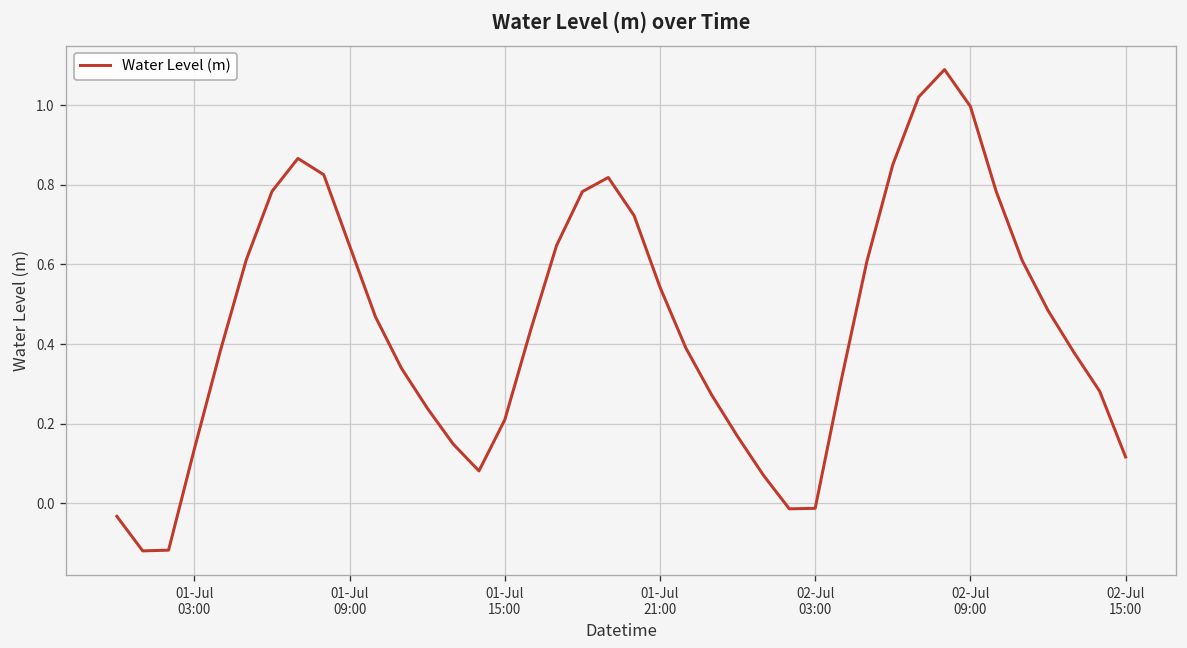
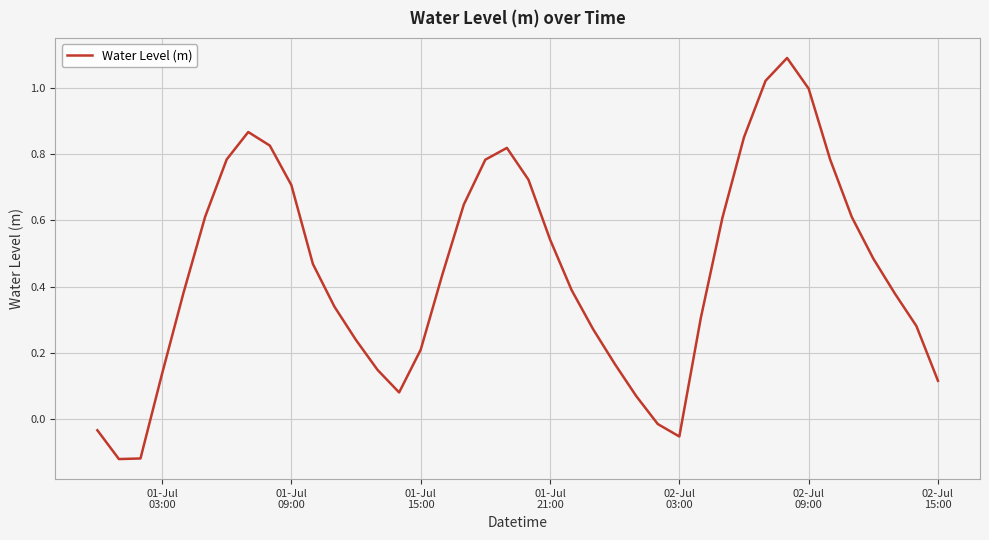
01-Jul 09:00: 0.65 -> 0.71
02-Jul 03:00: -0.01 -> -0.05
